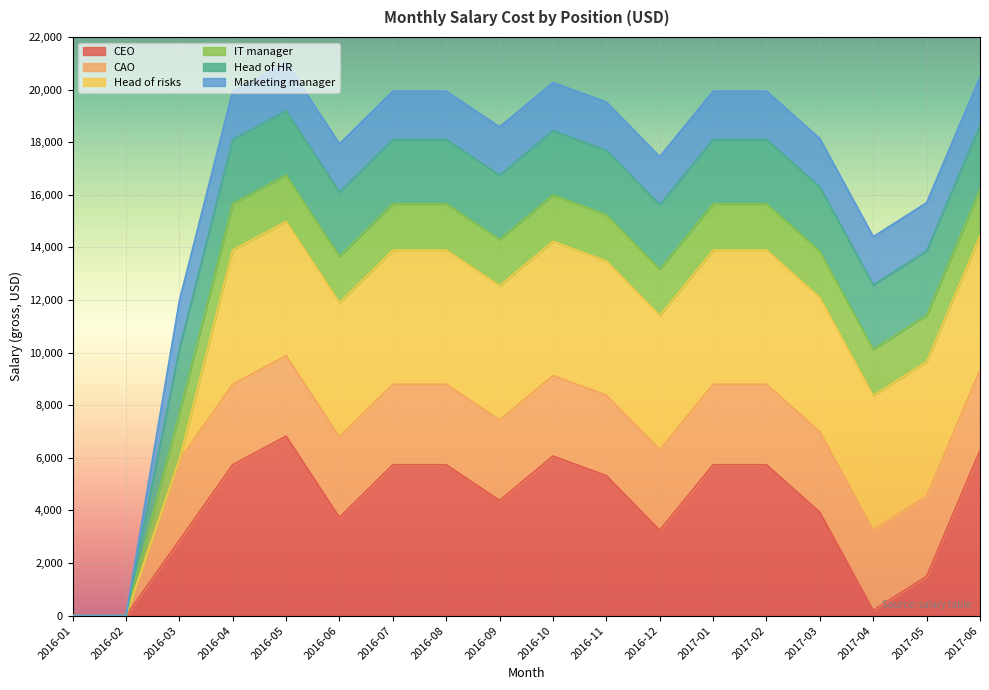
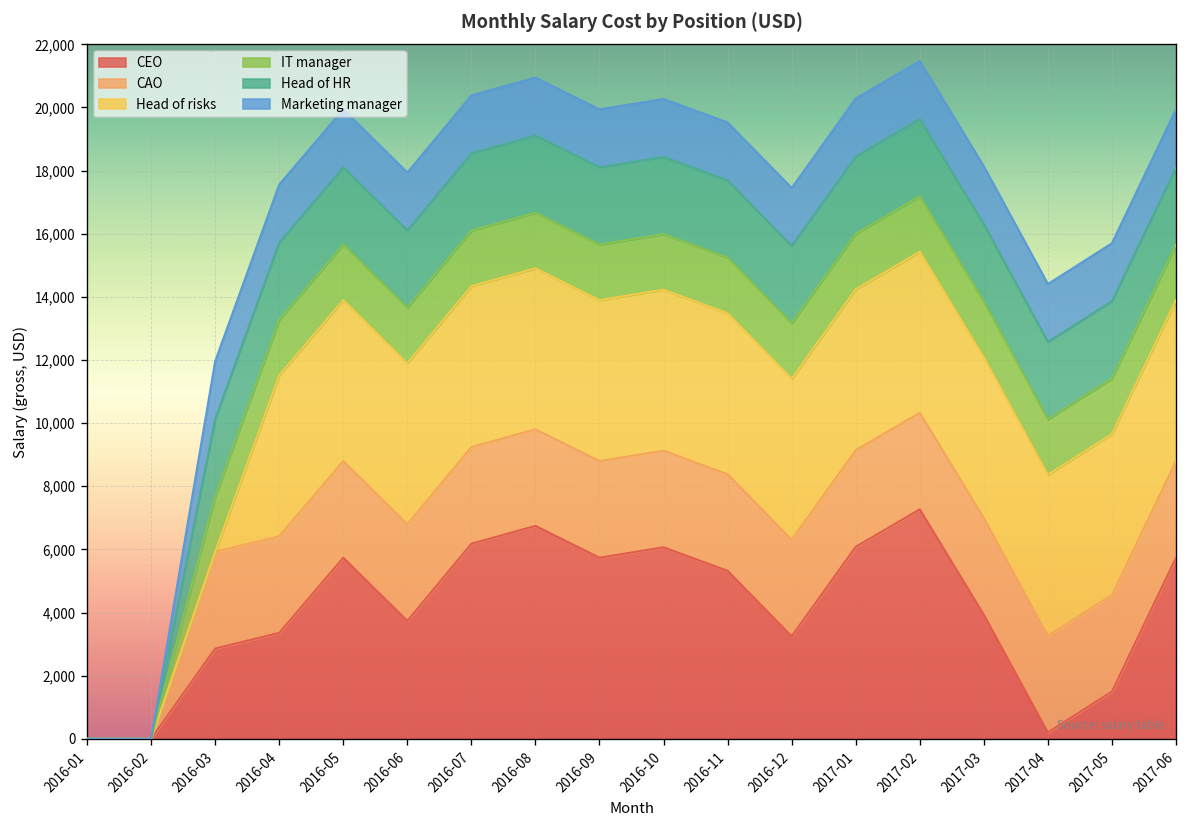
CEO, 2016-04: 5,700 -> 3,400
CEO, 2016-05: 6,800 -> 5,700
CEO, 2016-07: 5,700 -> 6,200
CEO, 2016-08: 5,700 -> 6,700
CEO, 2016-09: 4,400 -> 5,700
CEO, 2017-01: 5,700 -> 6,100
CEO, 2017-02: 5,700 -> 7,300
CEO, 2017-06: 6,300 -> 5,700
